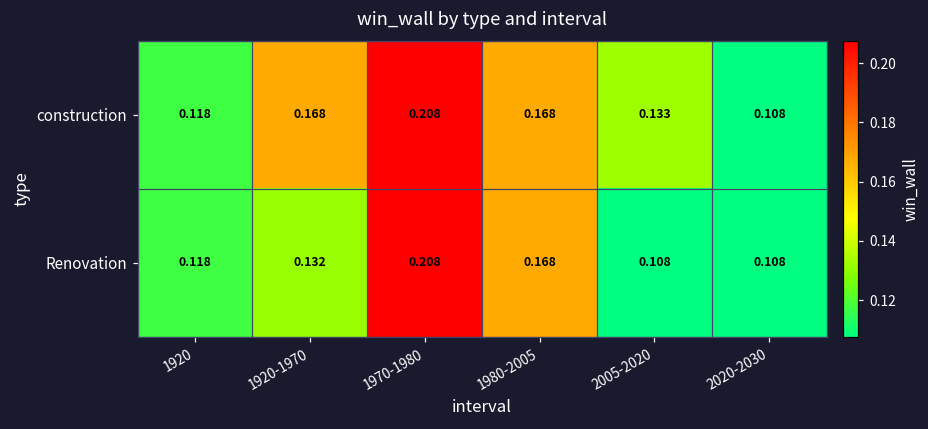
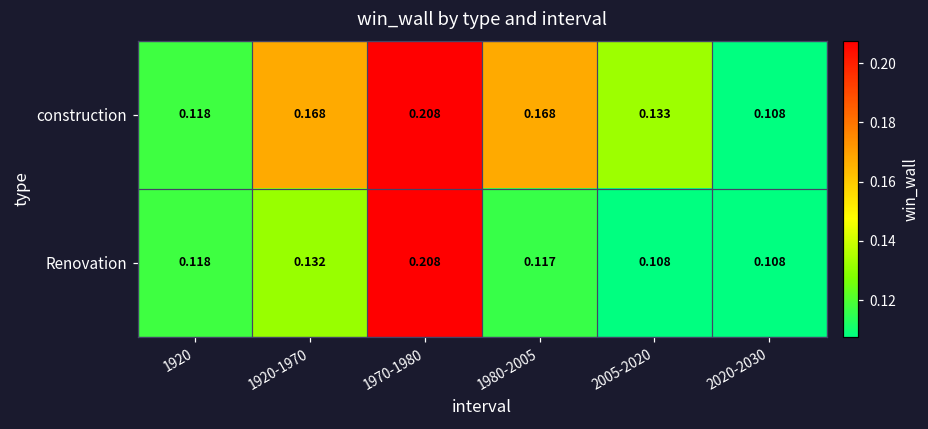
Renovation, 1980-2005: 0.168 -> 0.117
